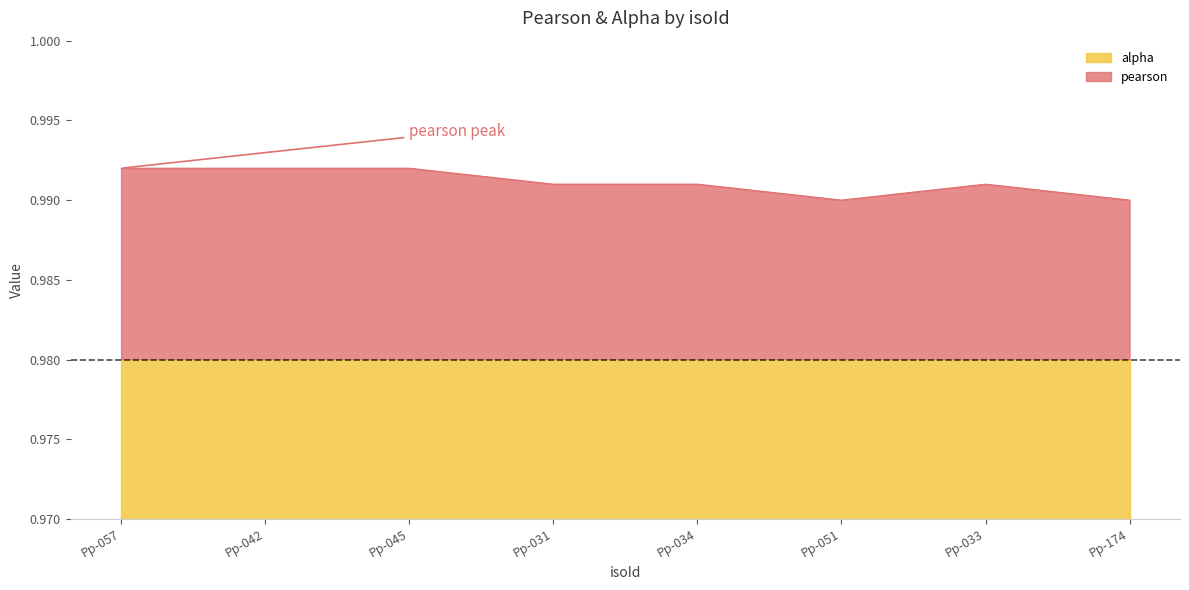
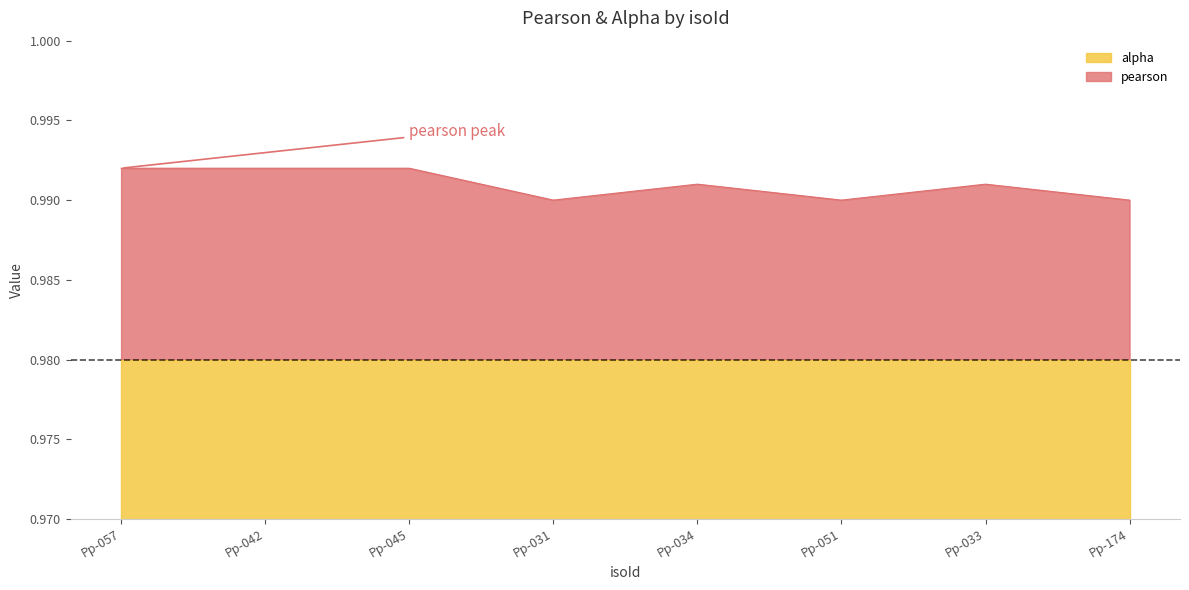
pearson, Pp-031: 0.991 -> 0.990
